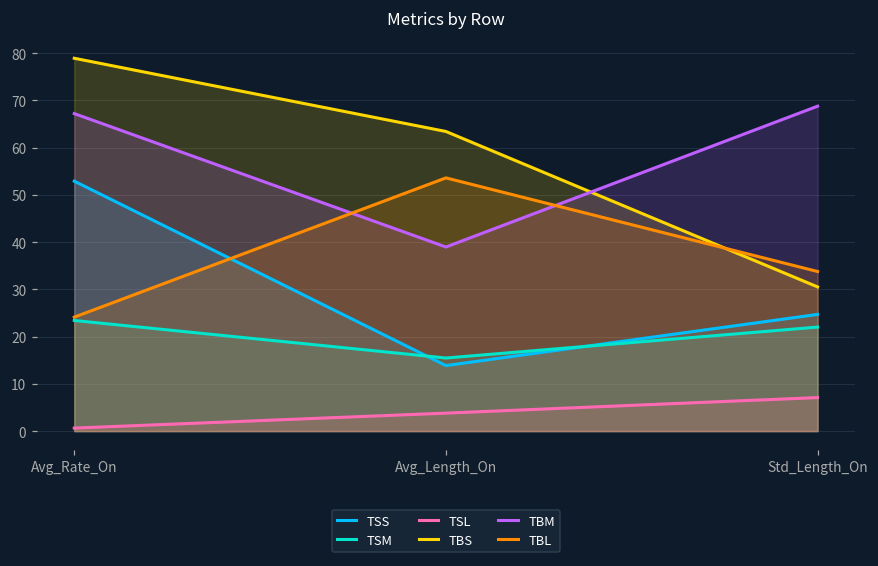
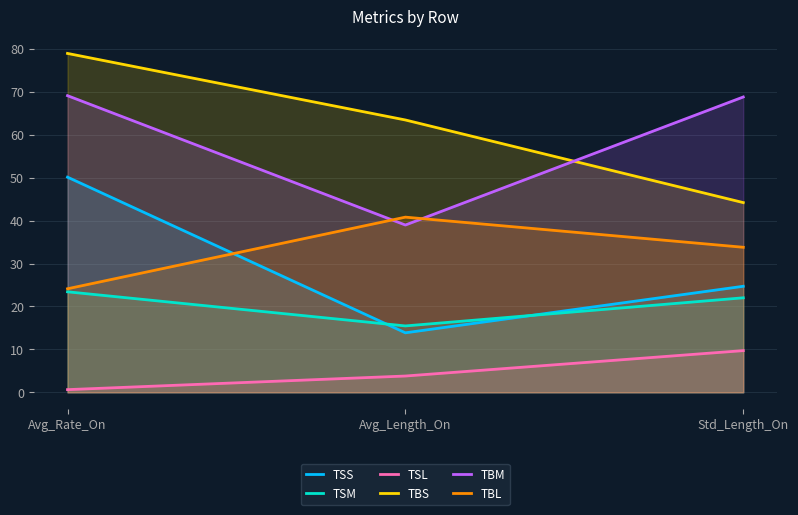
TSS, Avg_Rate_On: 53 -> 50
TBM, Avg_Rate_On: 67 -> 69
TBL, Avg_Length_On: 54 -> 41
TSL, Std_Length_On: 7 -> 10
TBS, Std_Length_On: 31 -> 44
